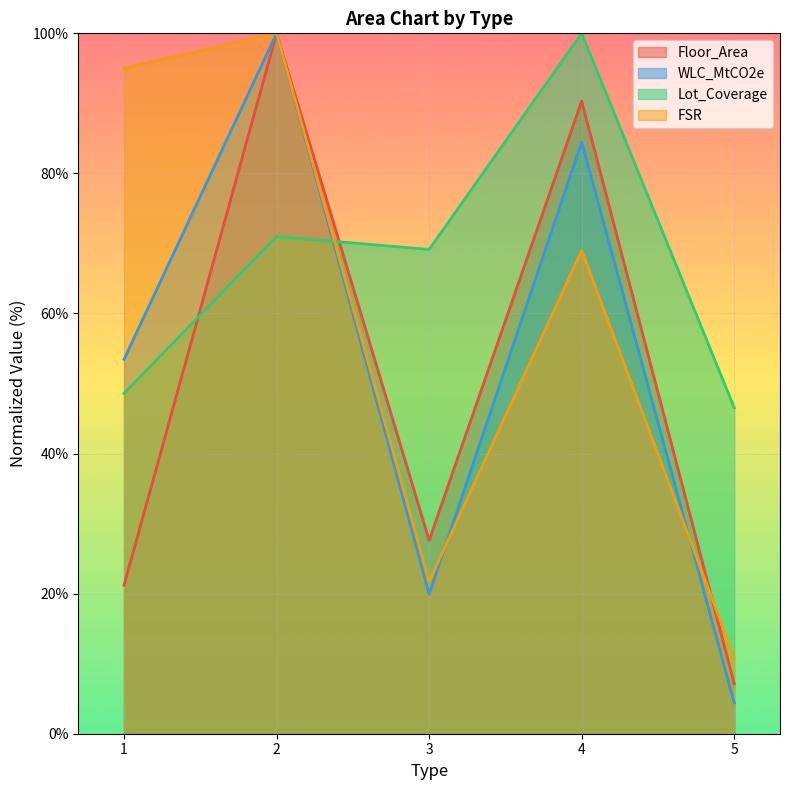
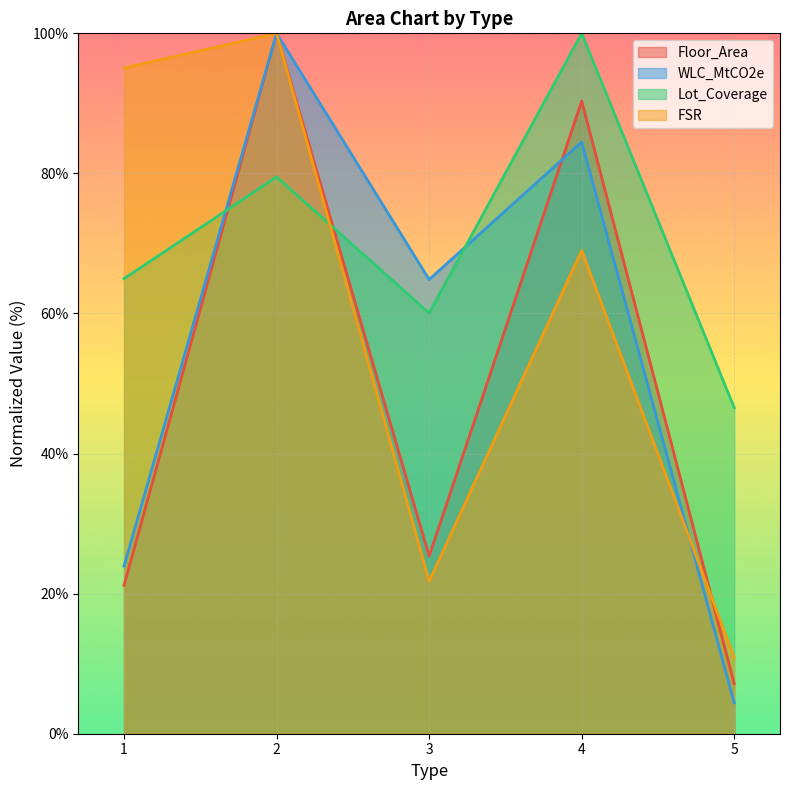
WLC_MtCO2e, 1: 53% -> 24%
Lot_Coverage, 1: 49% -> 65%
Lot_Coverage, 2: 71% -> 79%
Floor_Area, 3: 28% -> 25%
WLC_MtCO2e, 3: 20% -> 65%
Lot_Coverage, 3: 69% -> 60%
